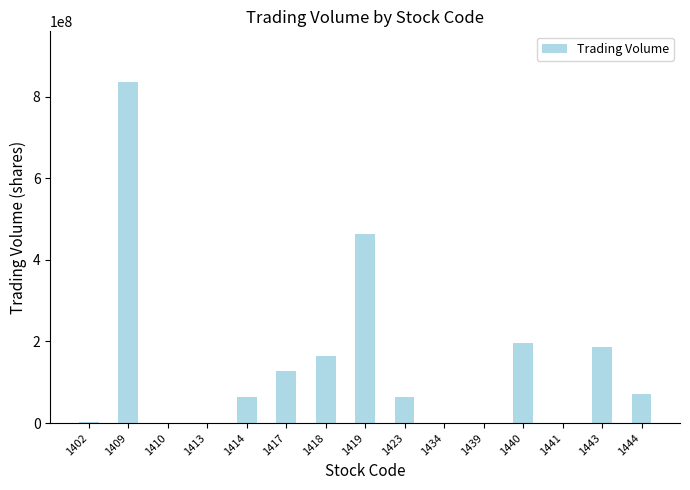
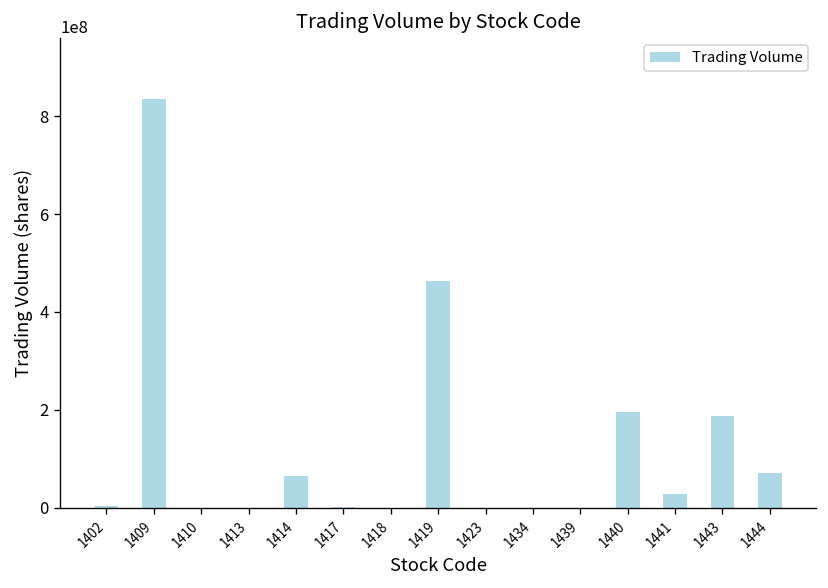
1417: 130000000 -> 0
1418: 160000000 -> 0
1423: 60000000 -> 0
1441: 0 -> 30000000
